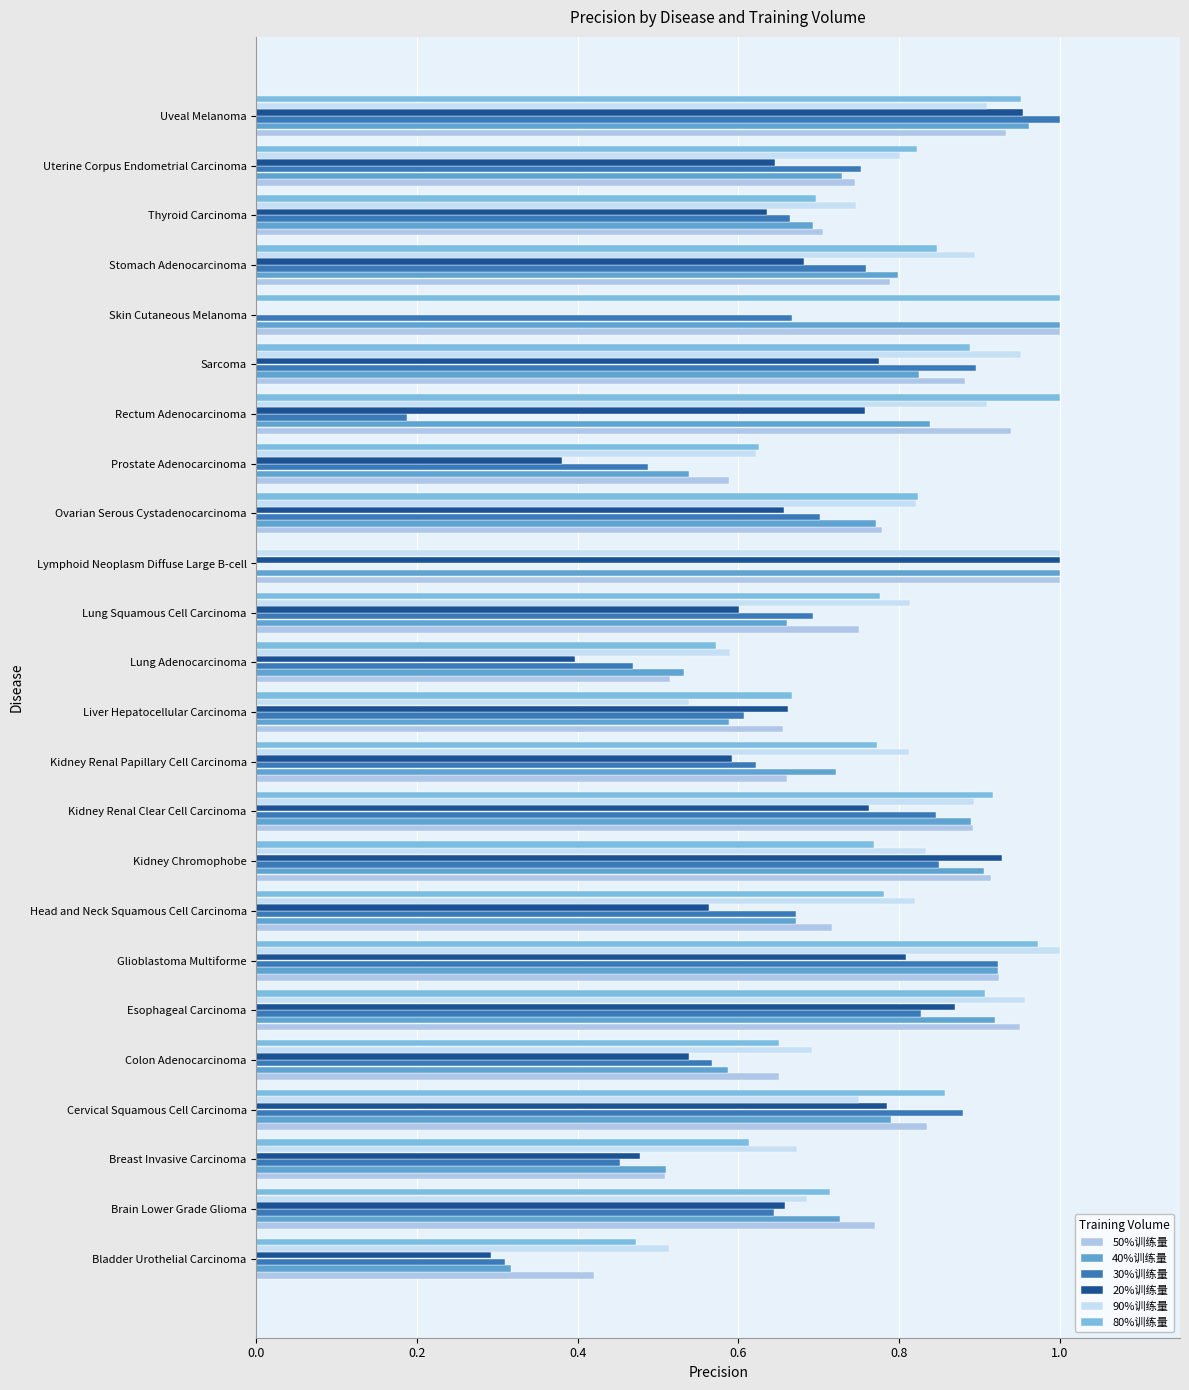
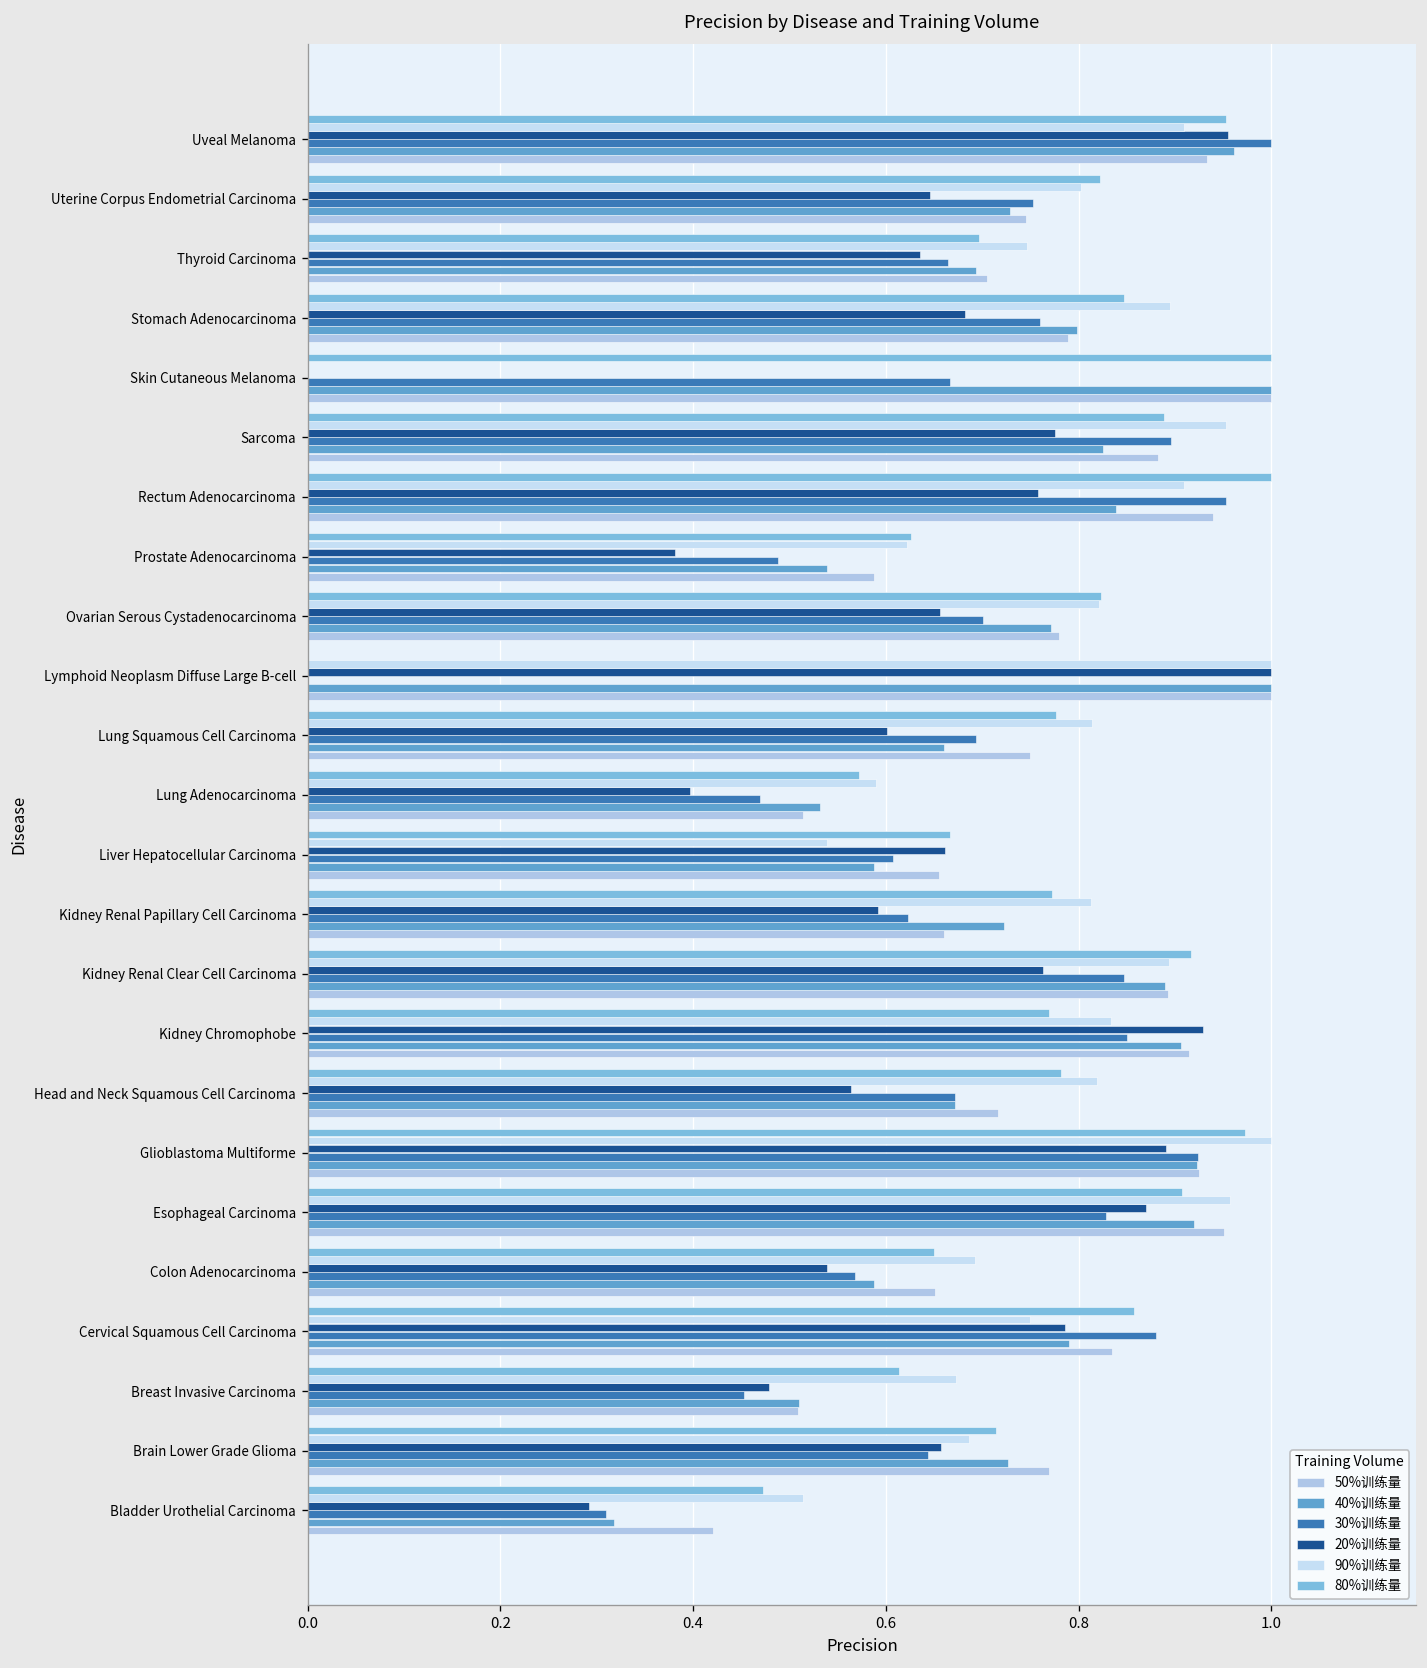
30%训练量, Rectum Adenocarcinoma: 0.19 -> 0.95
20%训练量, Glioblastoma Multiforme: 0.81 -> 0.89
